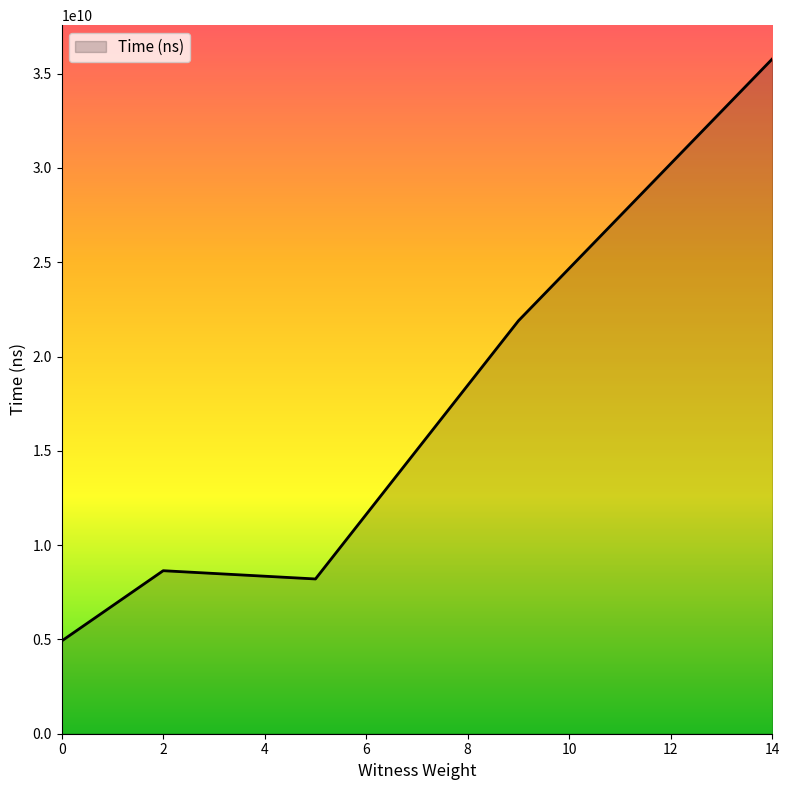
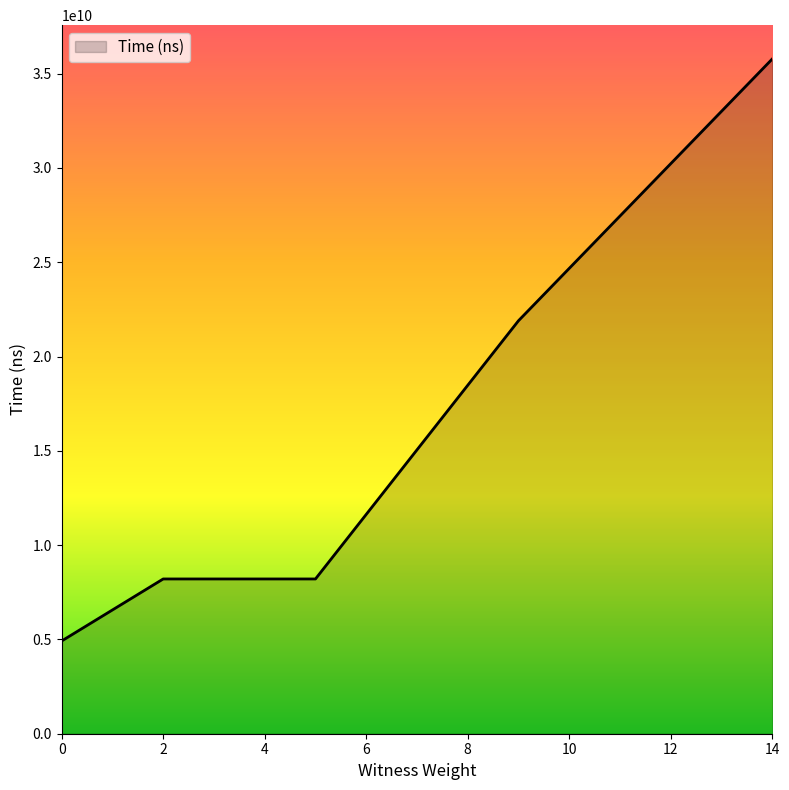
2: 8600000000 -> 8200000000
